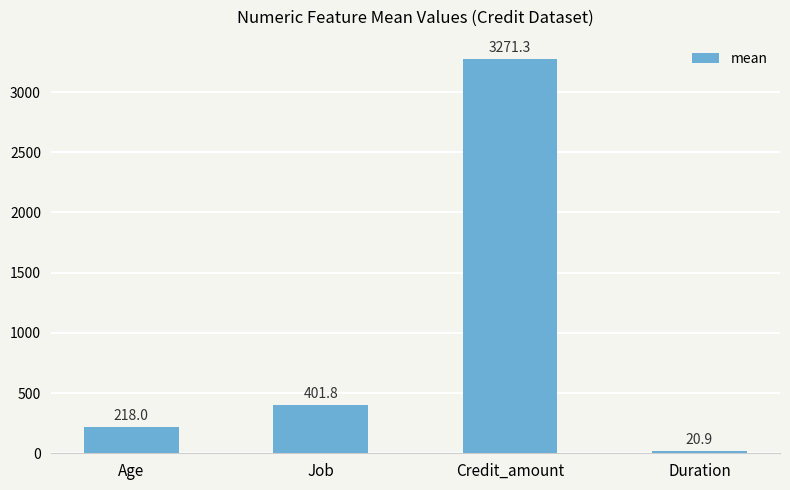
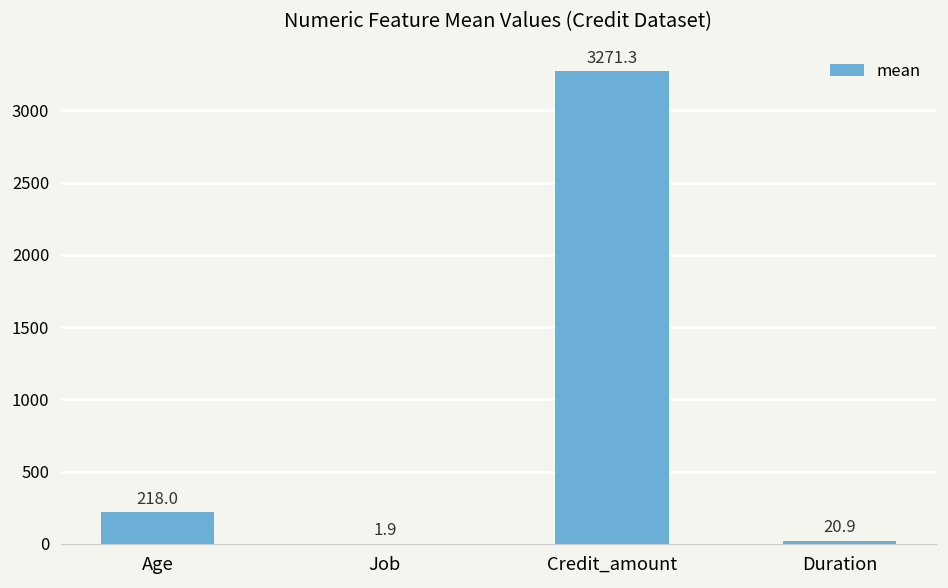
Job: 401.8 -> 1.9
